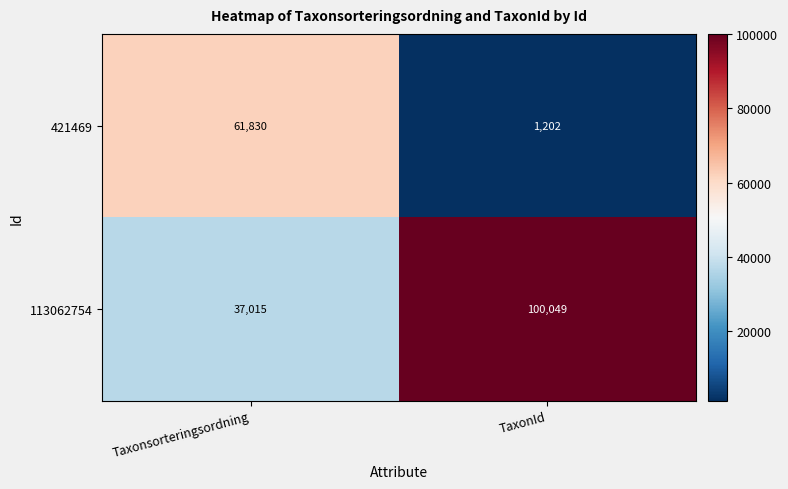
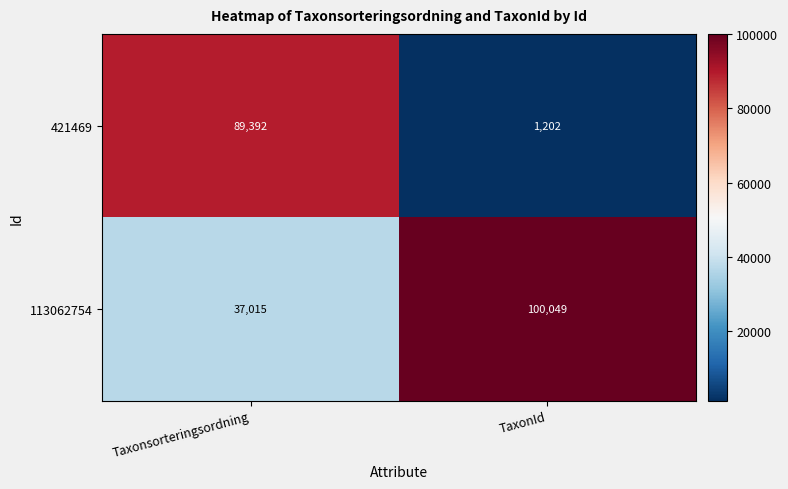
421469, Taxonsorteringsordning: 61,830 -> 89,392
